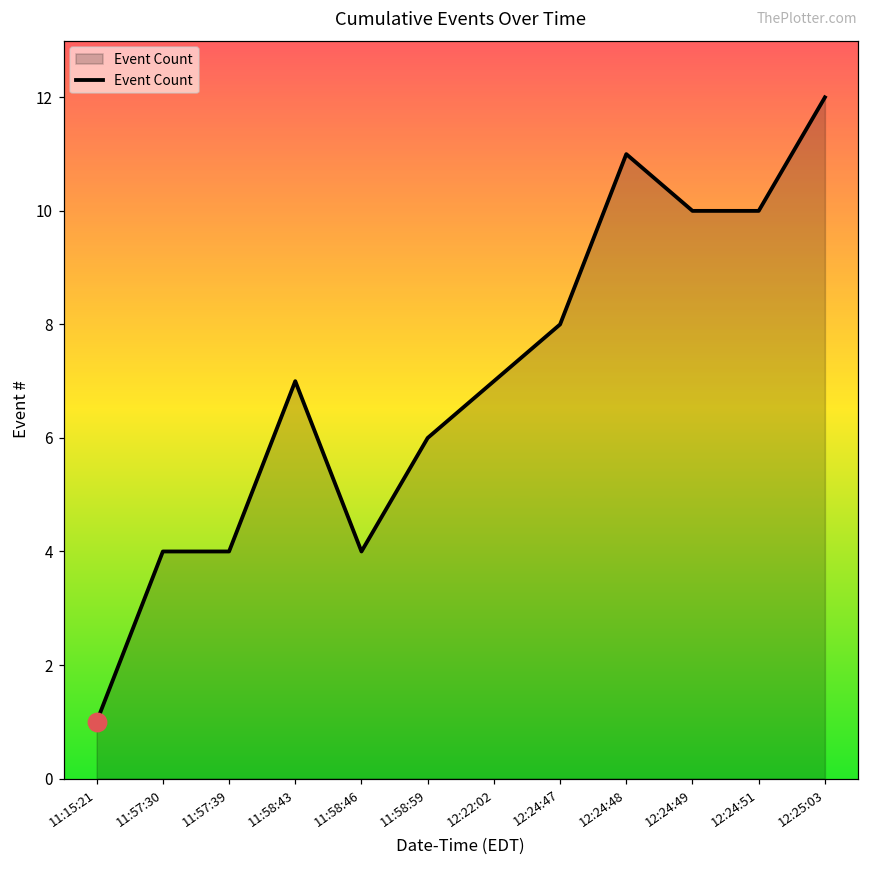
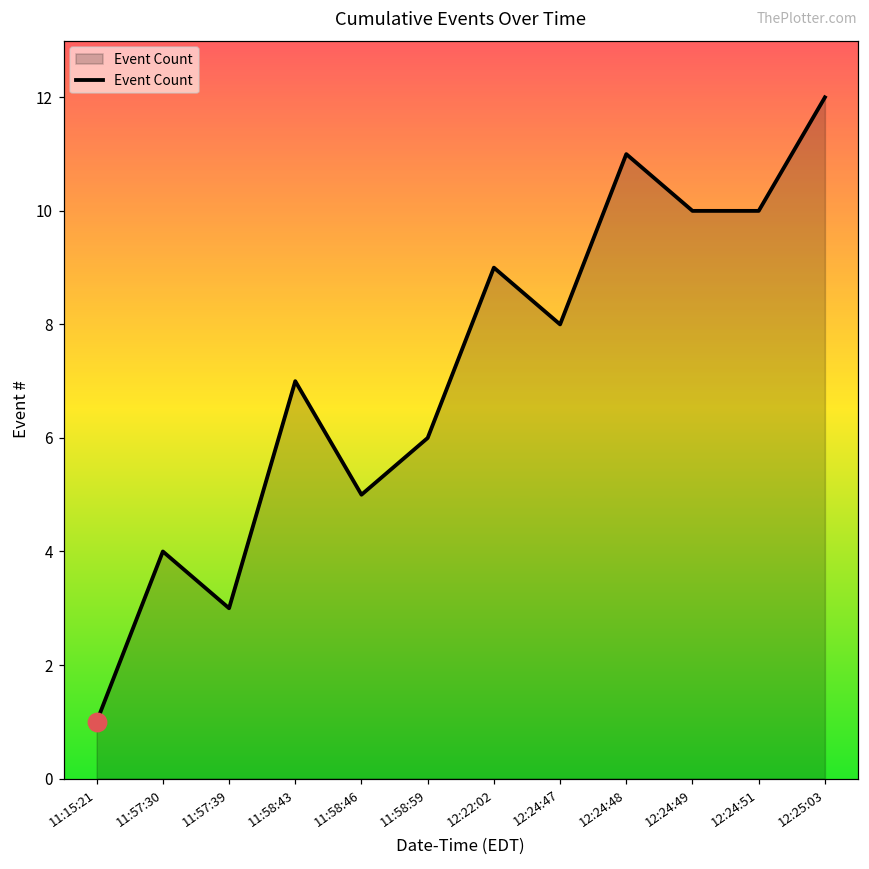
Event Count, 11:57:39: 4 -> 3
Event Count, 11:58:46: 4 -> 5
Event Count, 12:22:02: 7 -> 9
